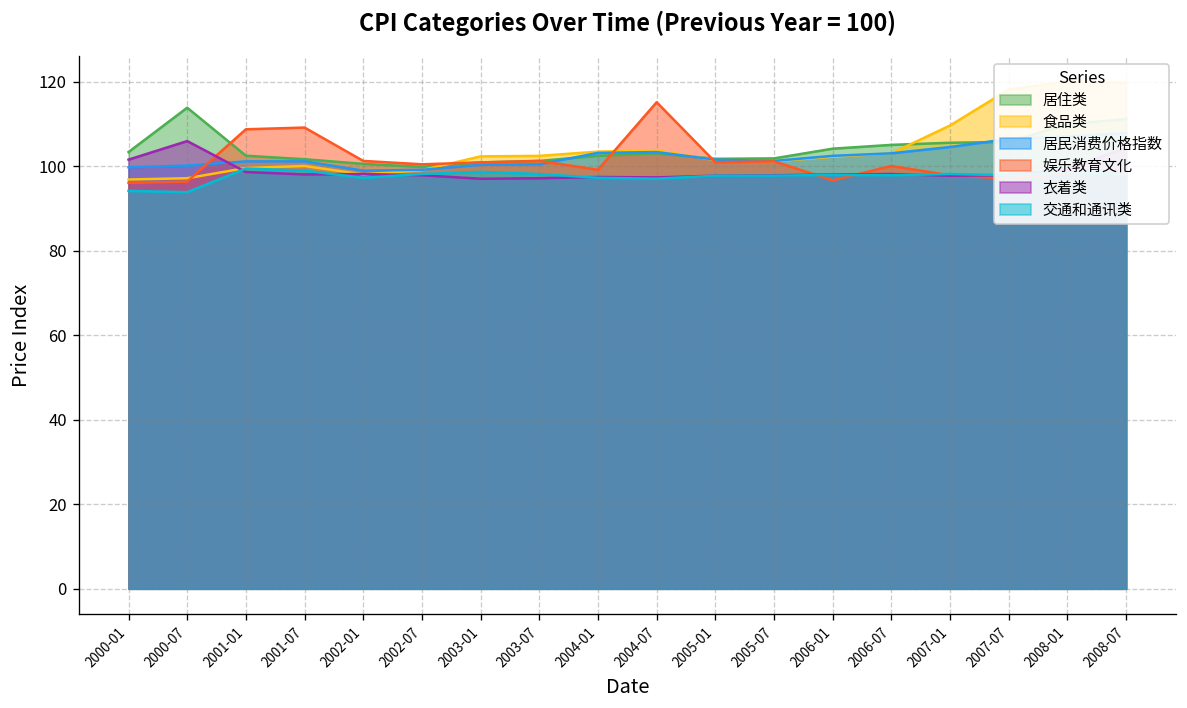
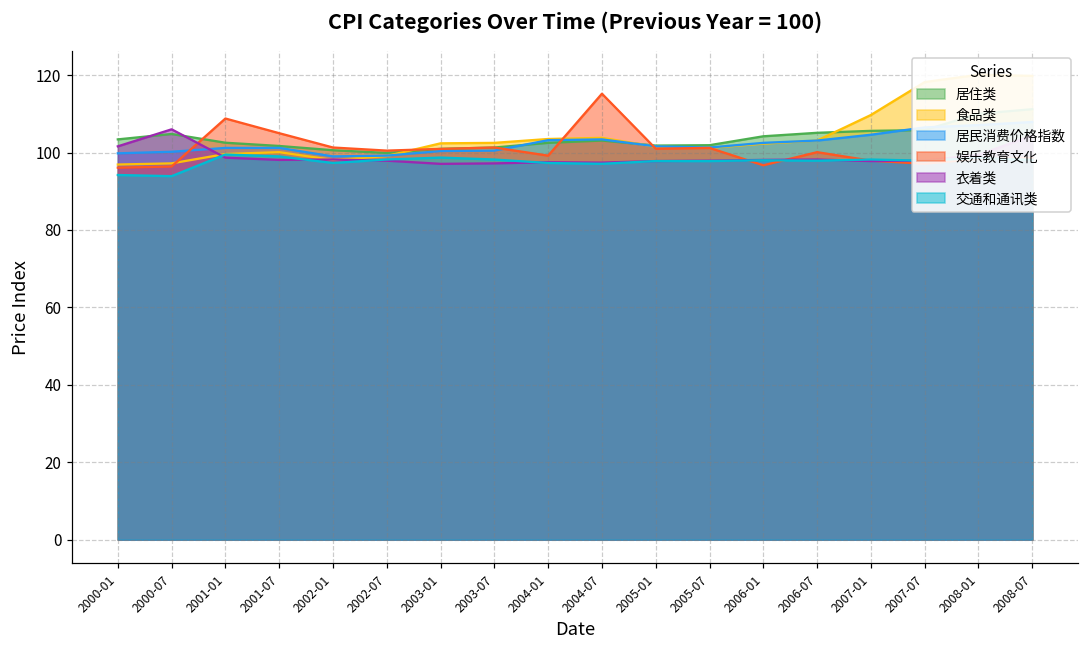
居住类, 2000-07: 114 -> 105
娱乐教育文化, 2001-07: 109 -> 105
